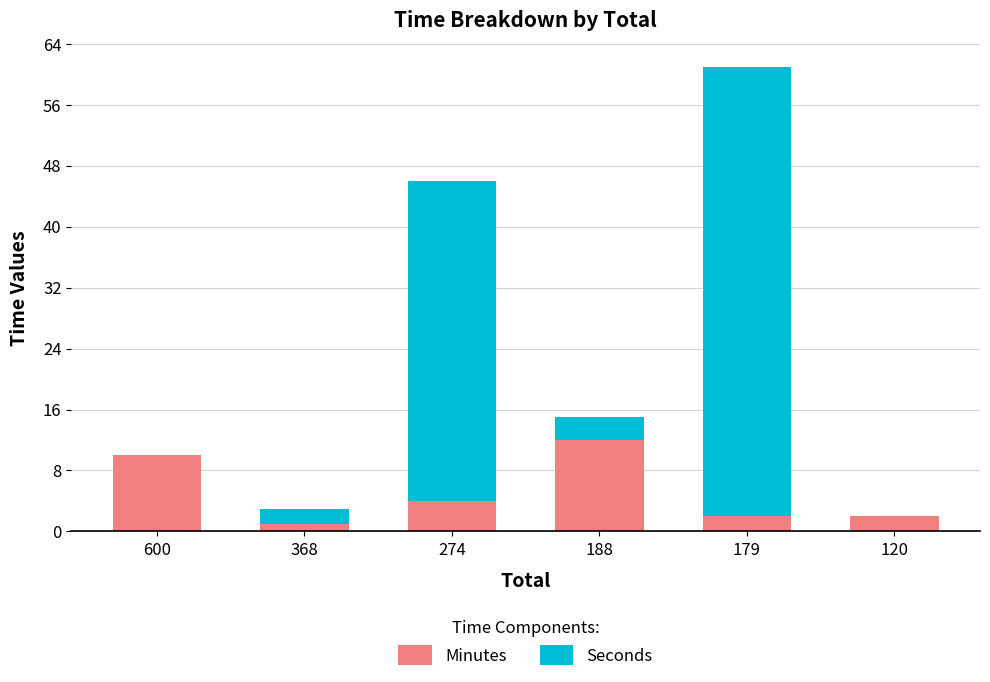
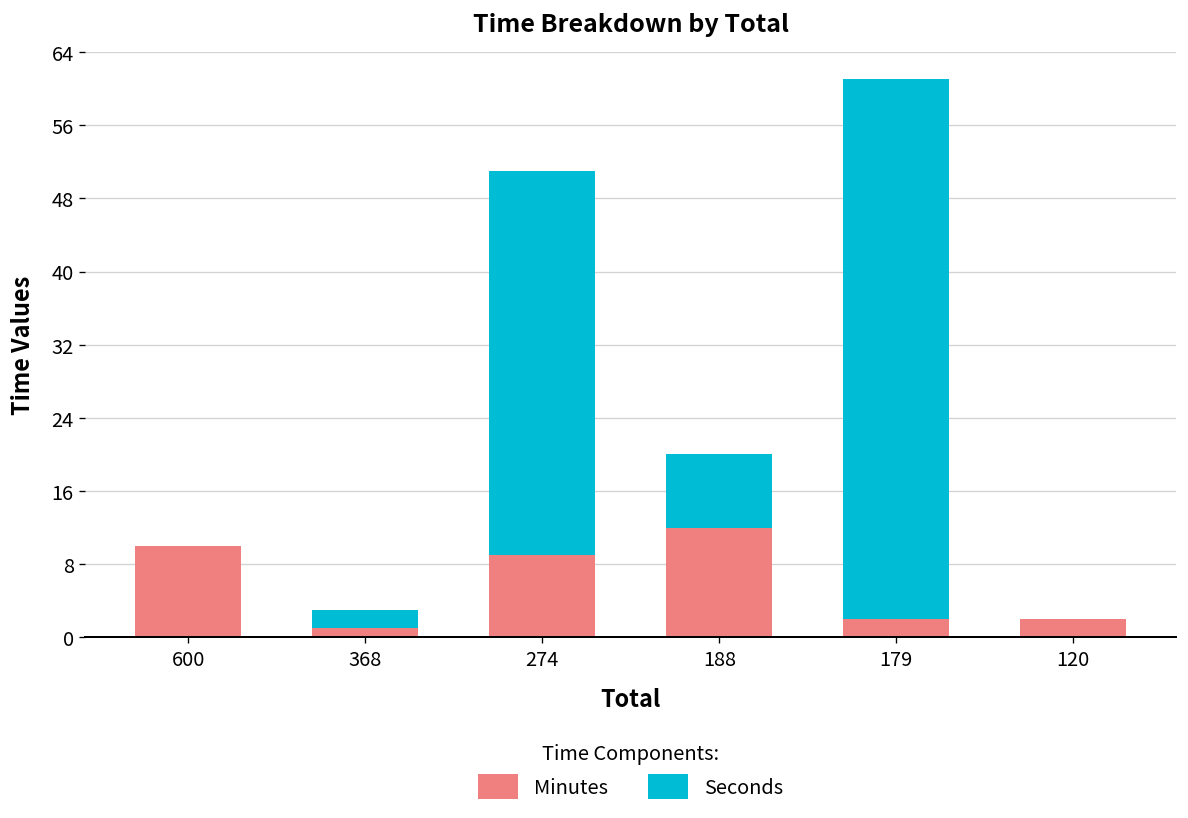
Minutes, 274: 4 -> 9
Seconds, 188: 3 -> 8
